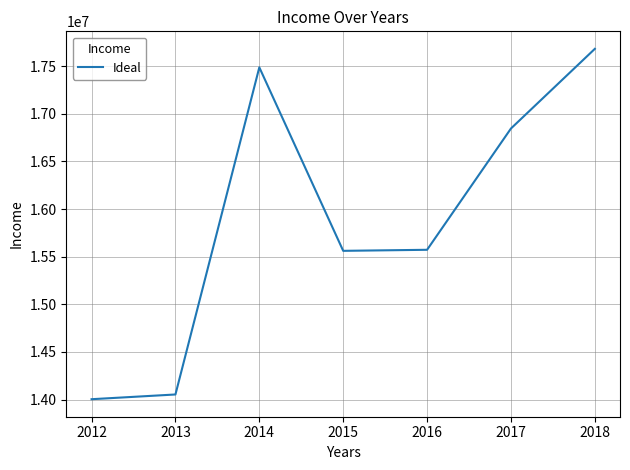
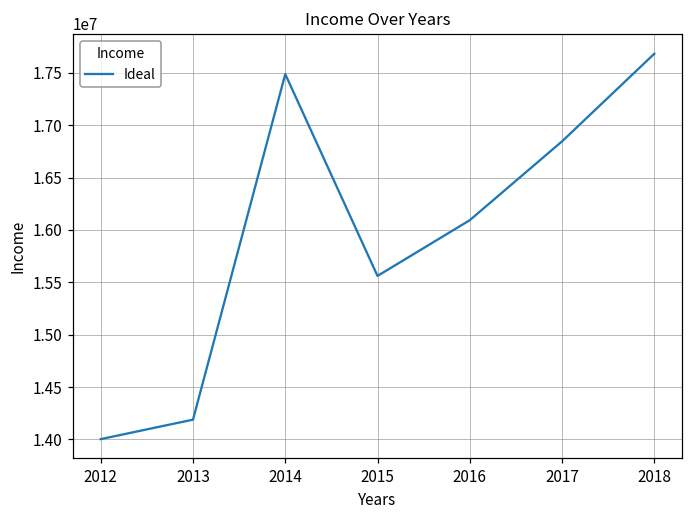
2013: 14100000 -> 14200000
2016: 15600000 -> 16100000
